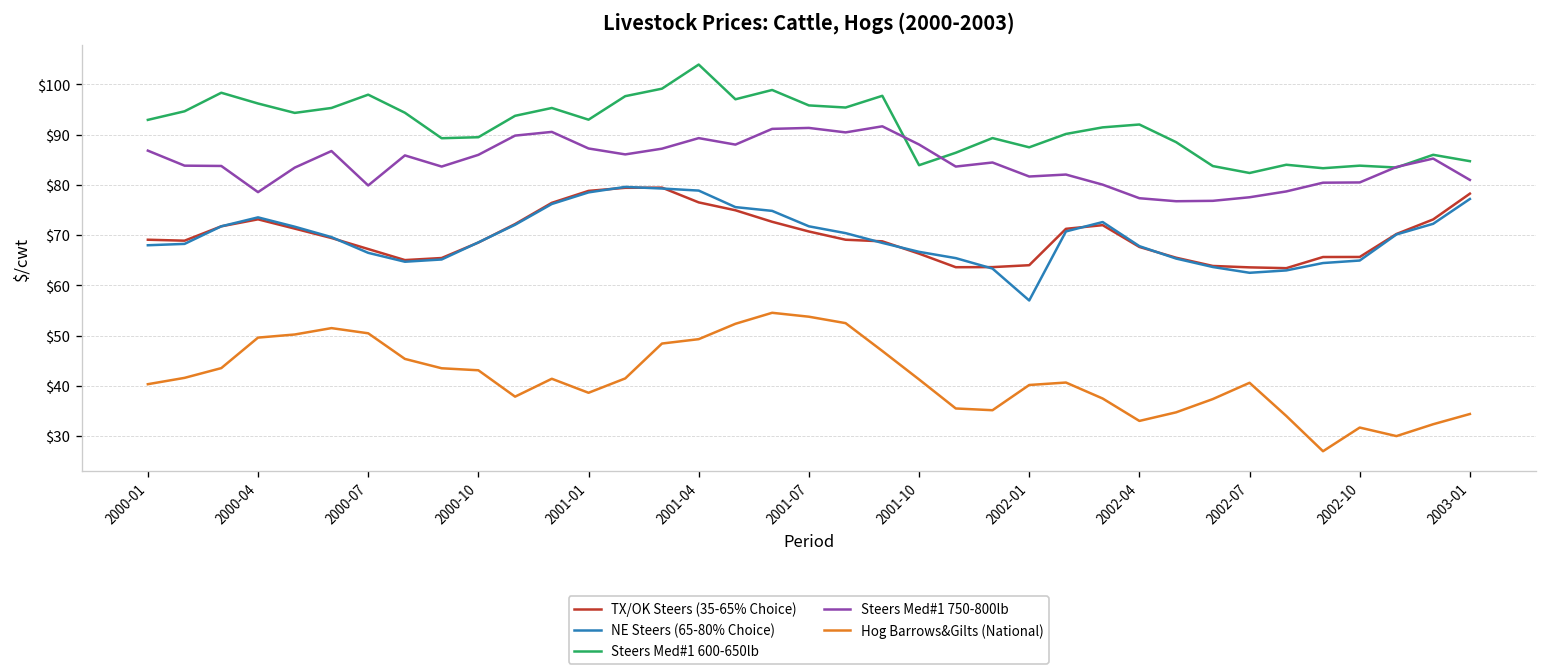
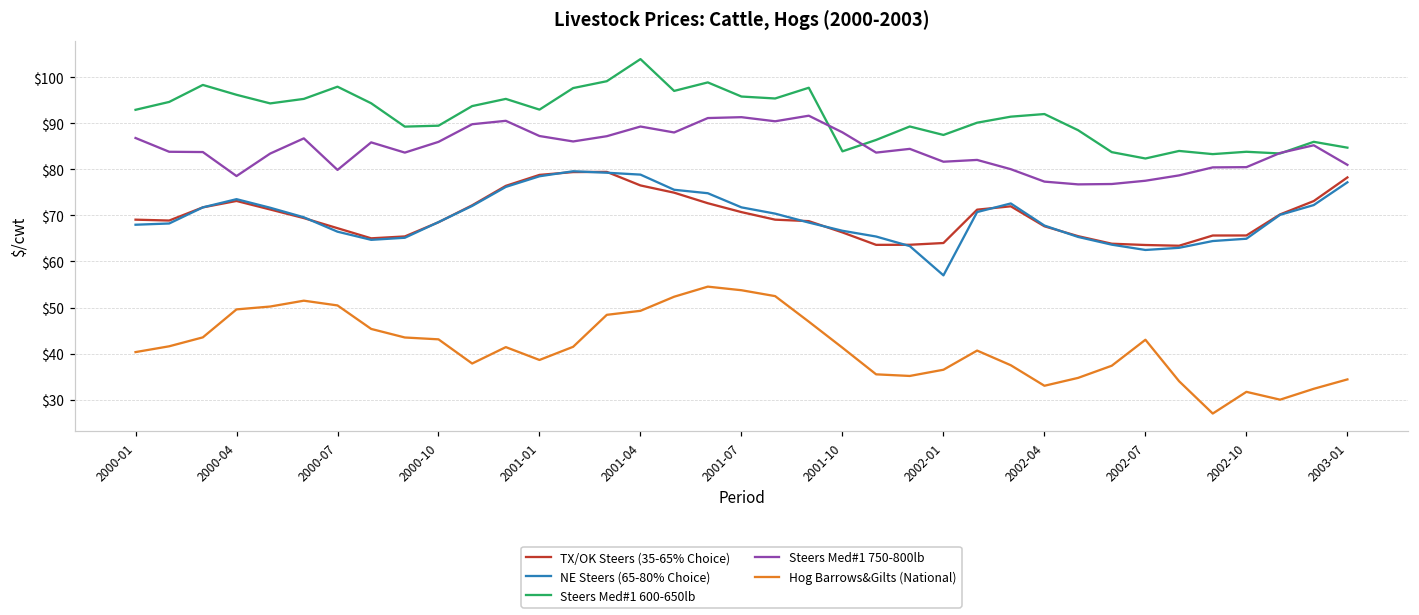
Hog Barrows&Gilts (National), 2002-01: $40 -> $36
Hog Barrows&Gilts (National), 2002-07: $41 -> $43
